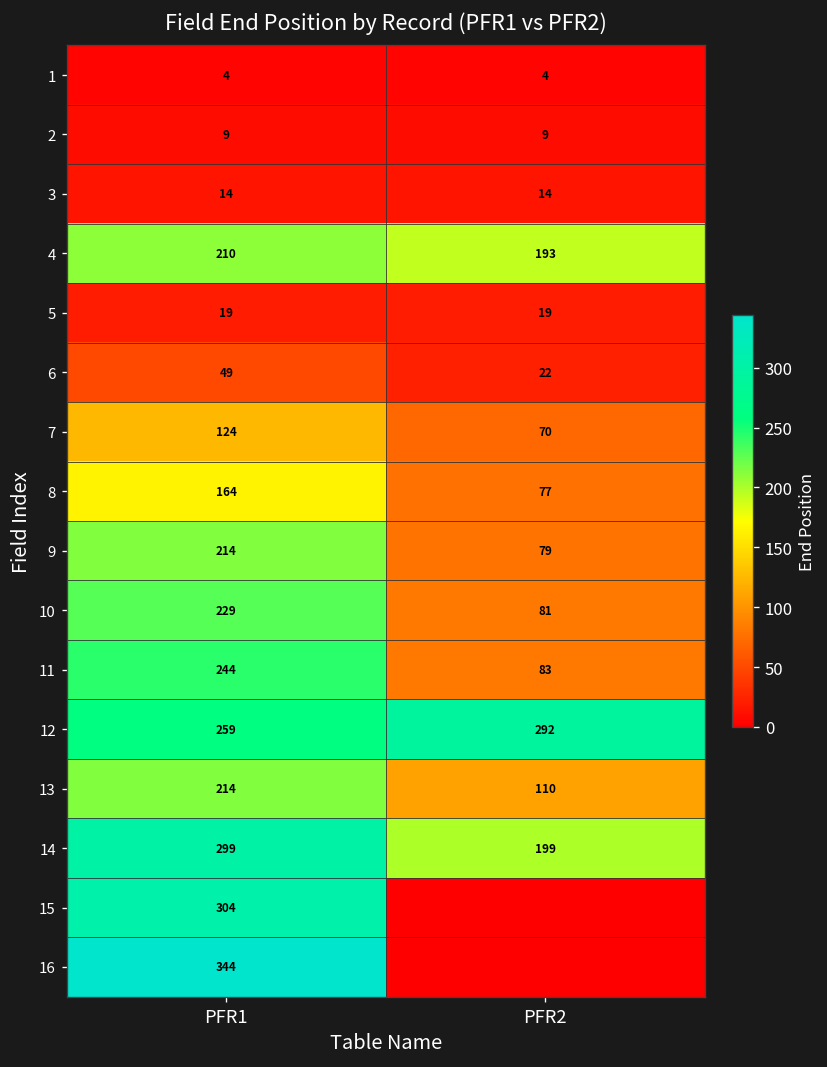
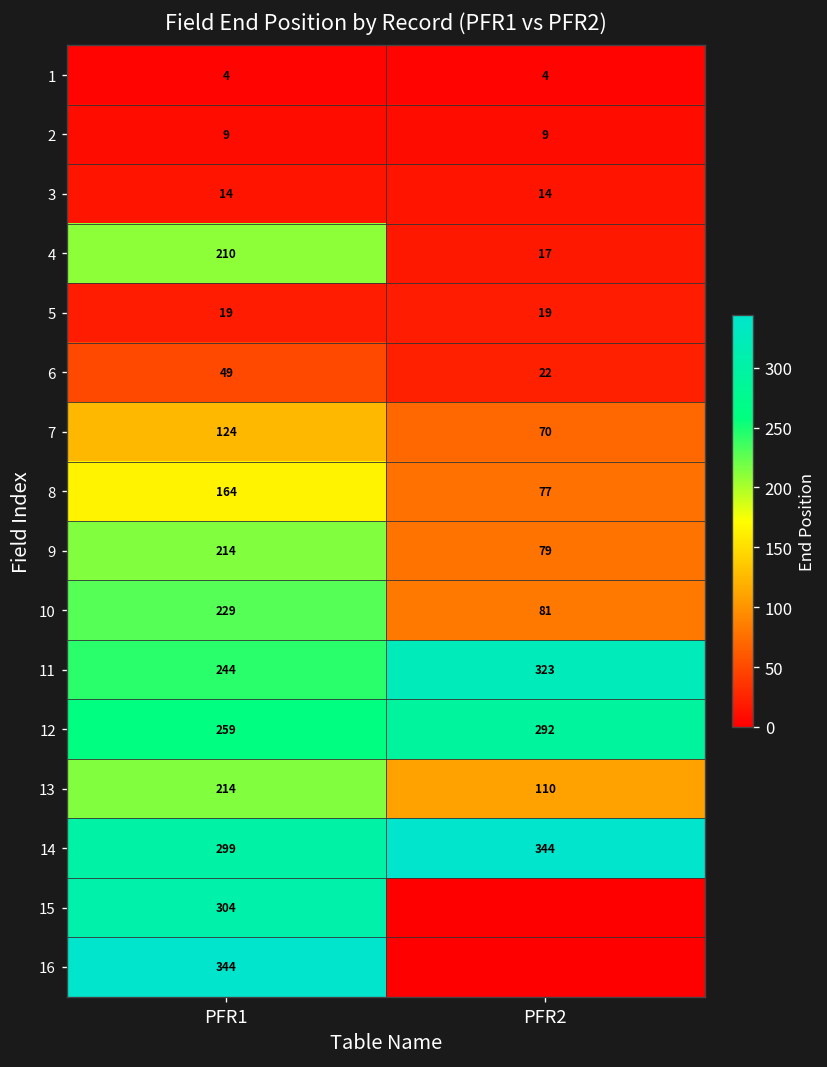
4, PFR2: 193 -> 17
11, PFR2: 83 -> 323
14, PFR2: 199 -> 344
